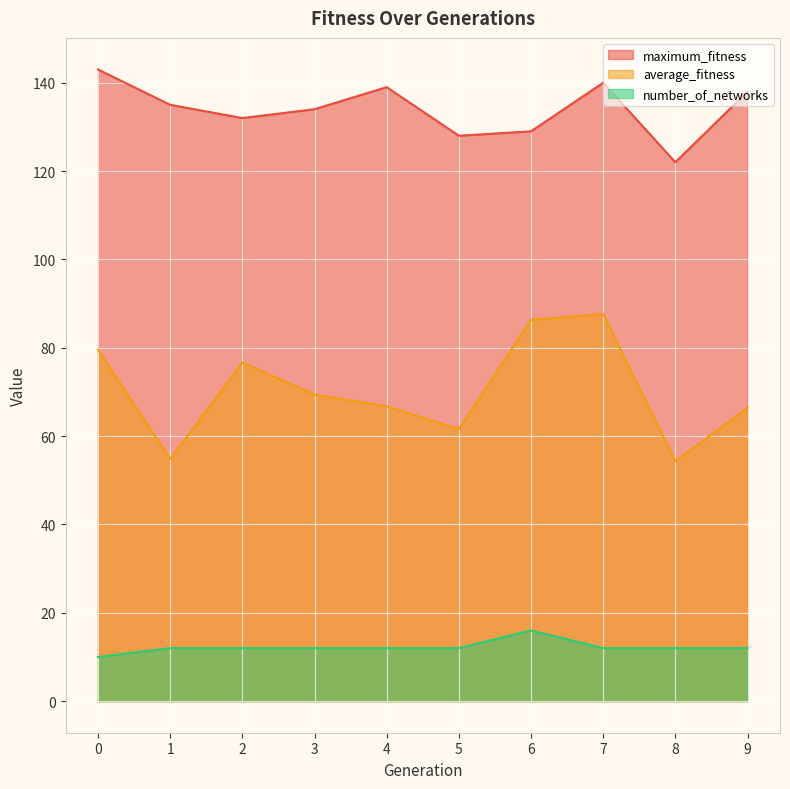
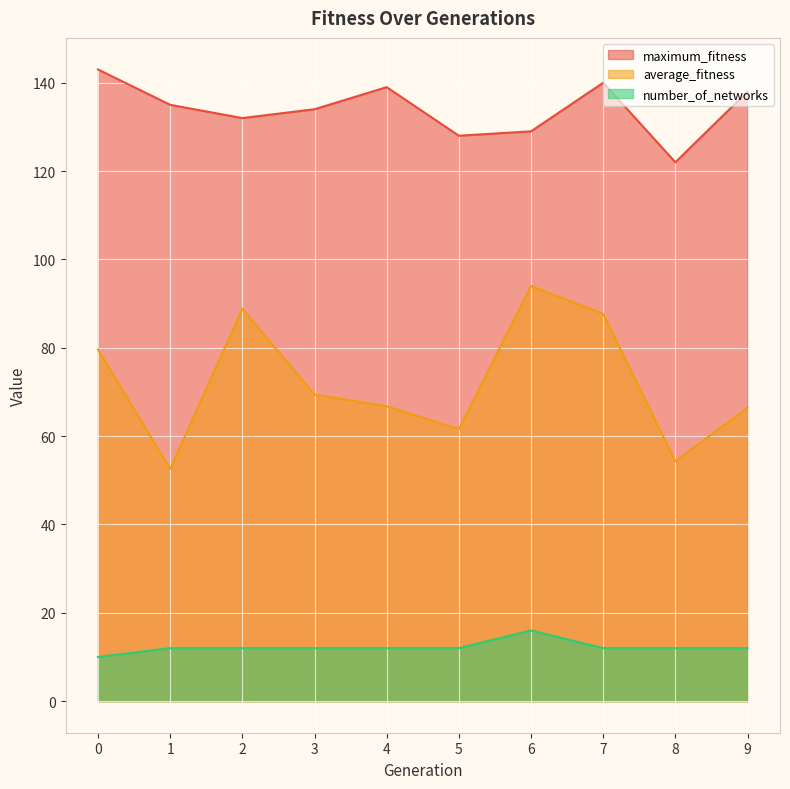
average_fitness, 1: 55 -> 53
average_fitness, 2: 77 -> 89
average_fitness, 6: 86 -> 94
